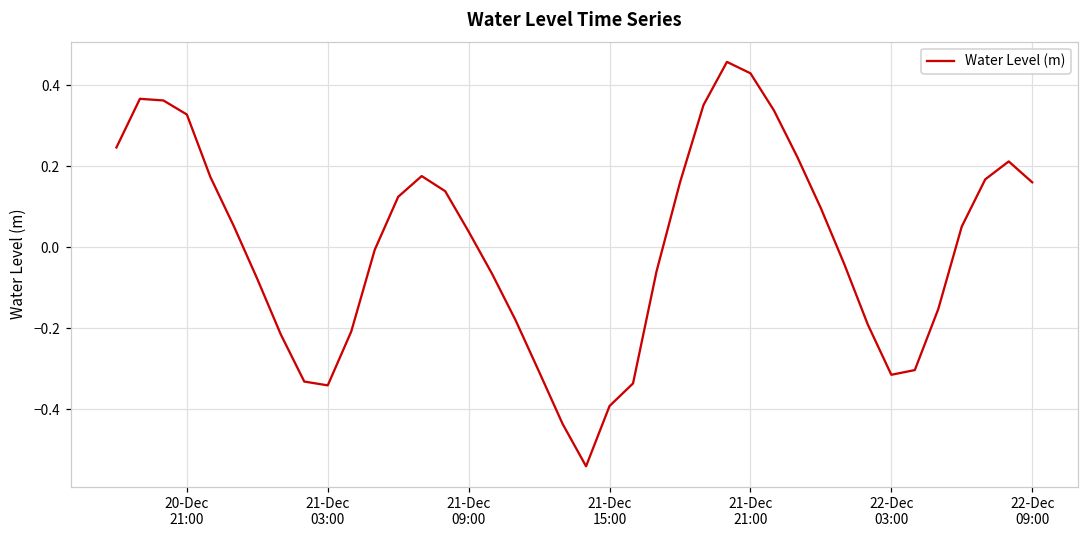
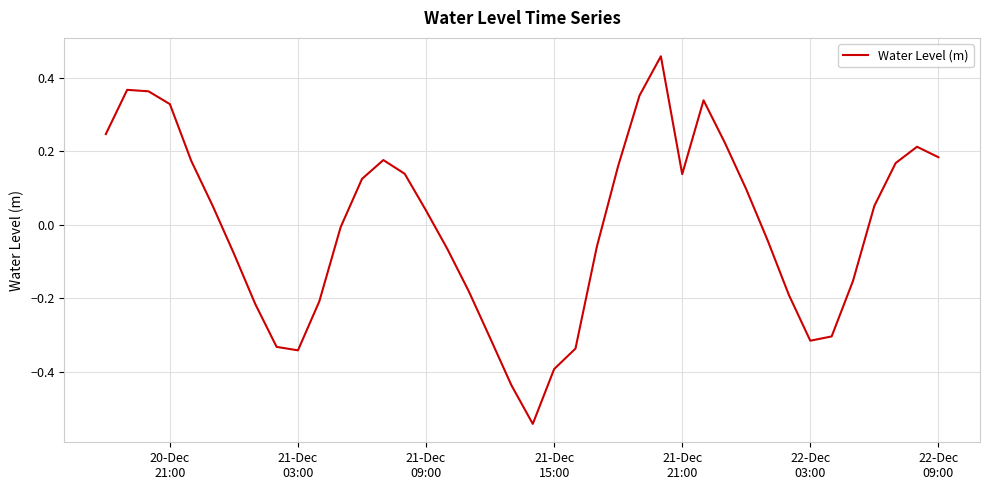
21-Dec 21:00: 0.43 -> 0.14
22-Dec 09:00: 0.16 -> 0.18
